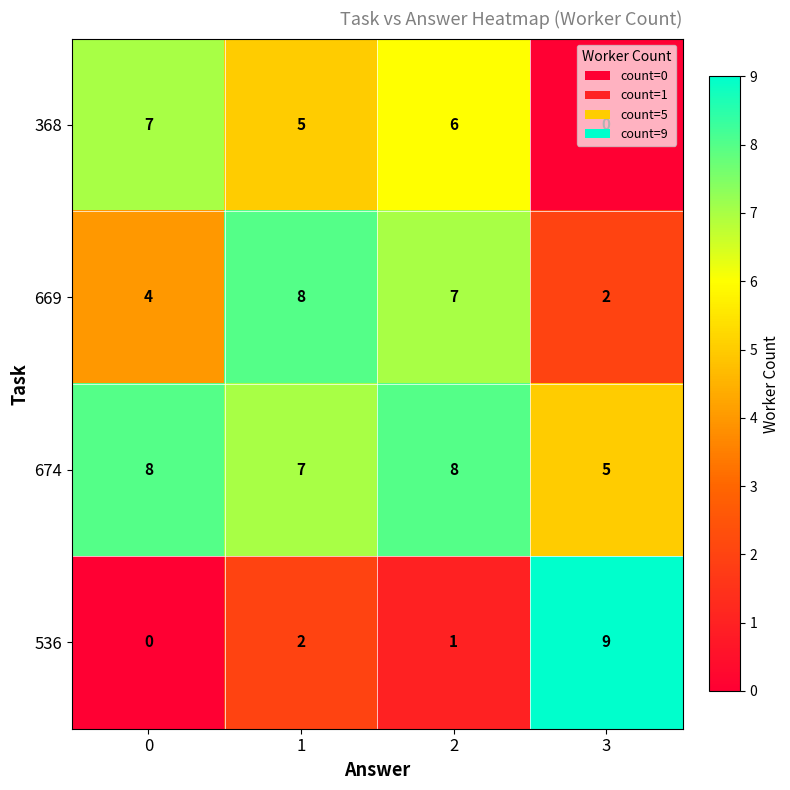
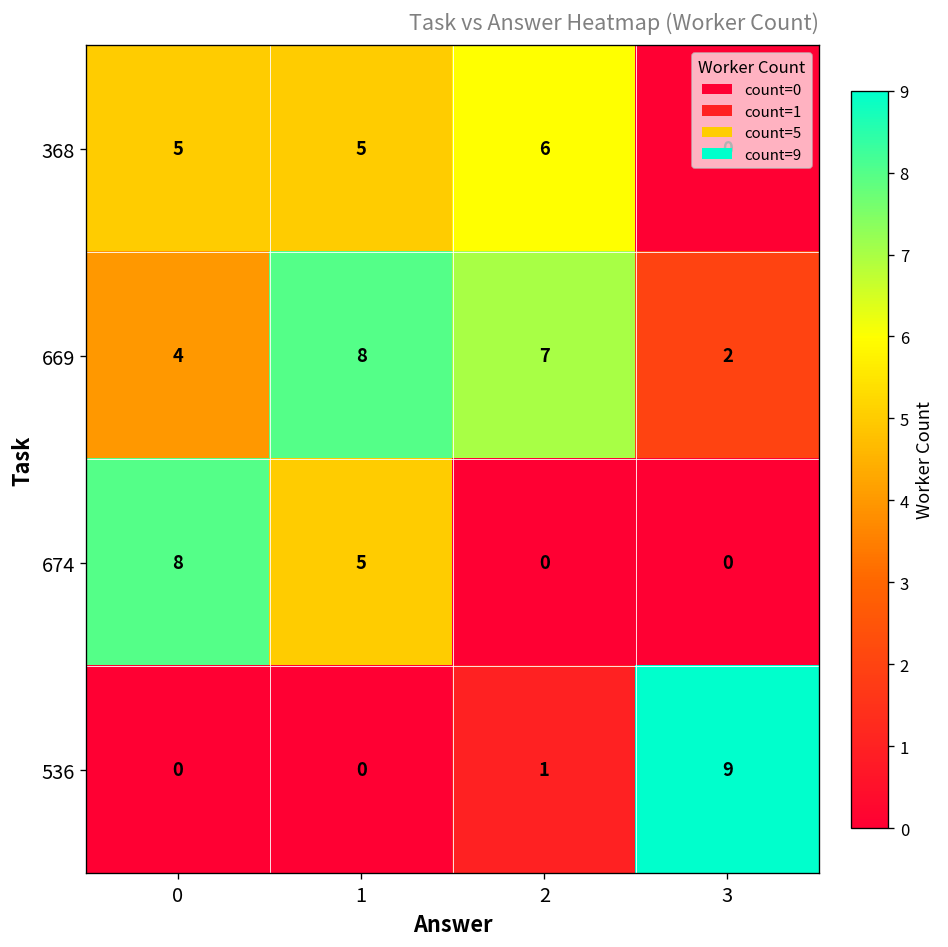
368, 0: 7 -> 5
674, 1: 7 -> 5
674, 2: 8 -> 0
674, 3: 5 -> 0
536, 1: 2 -> 0
